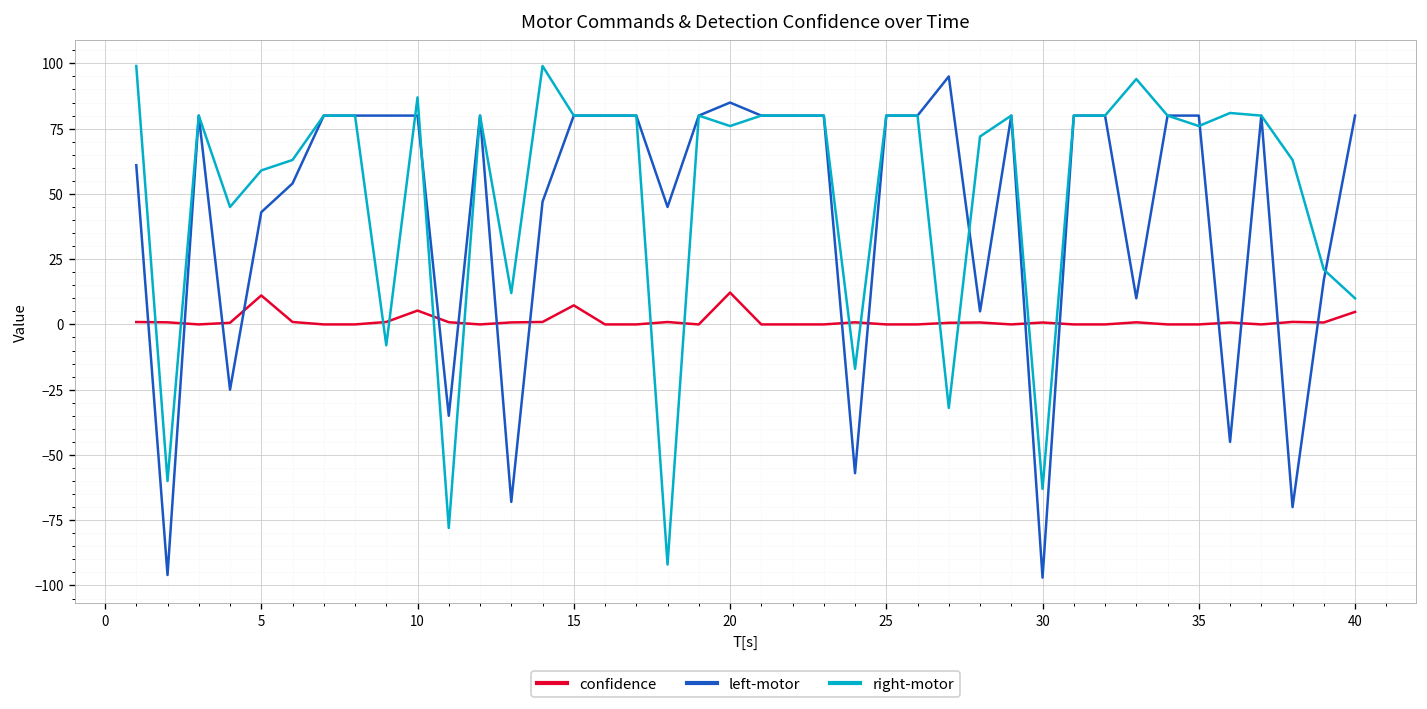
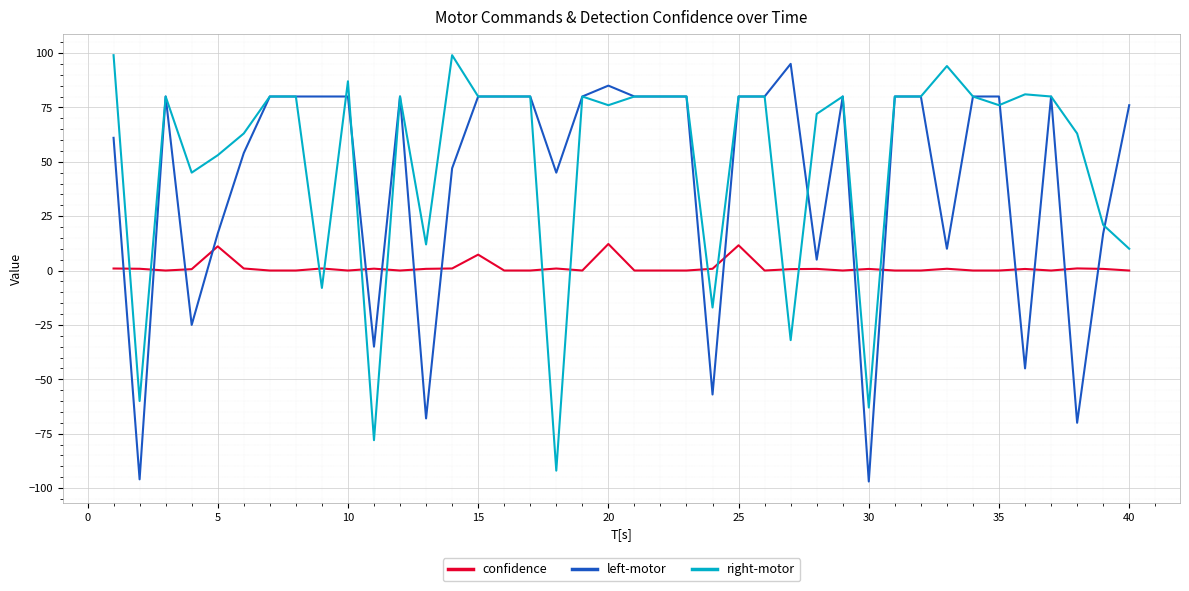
left-motor, 5: 43 -> 17
right-motor, 5: 59 -> 53
confidence, 10: 5 -> 0
confidence, 25: 0 -> 12
confidence, 40: 5 -> 0
left-motor, 40: 80 -> 76
